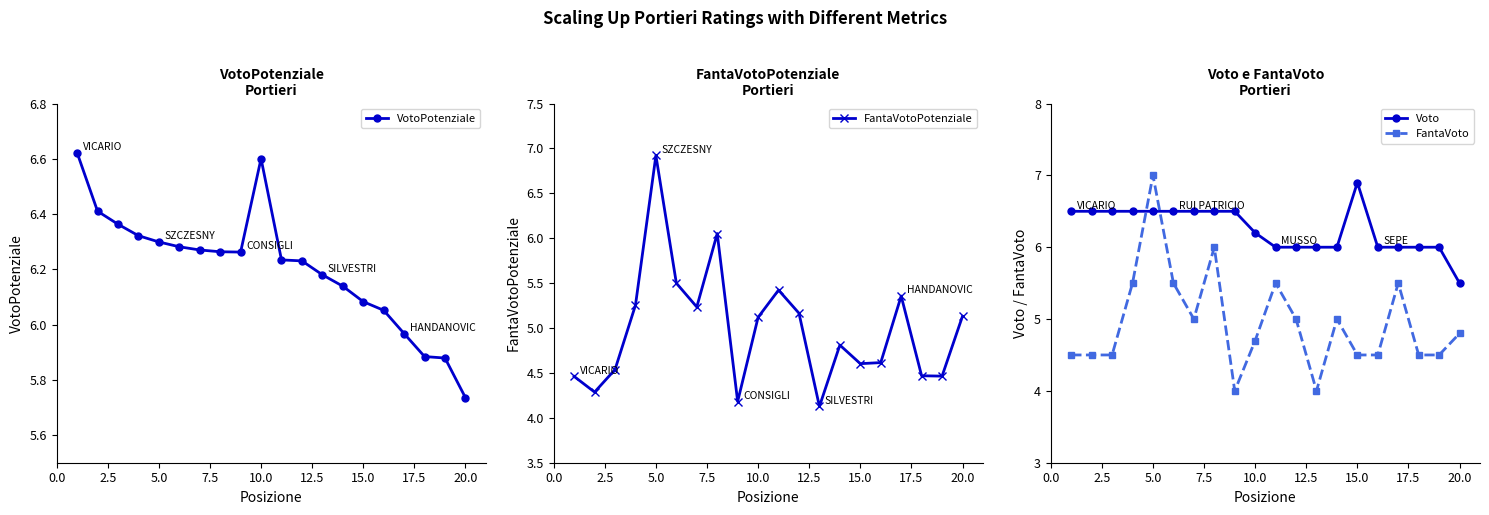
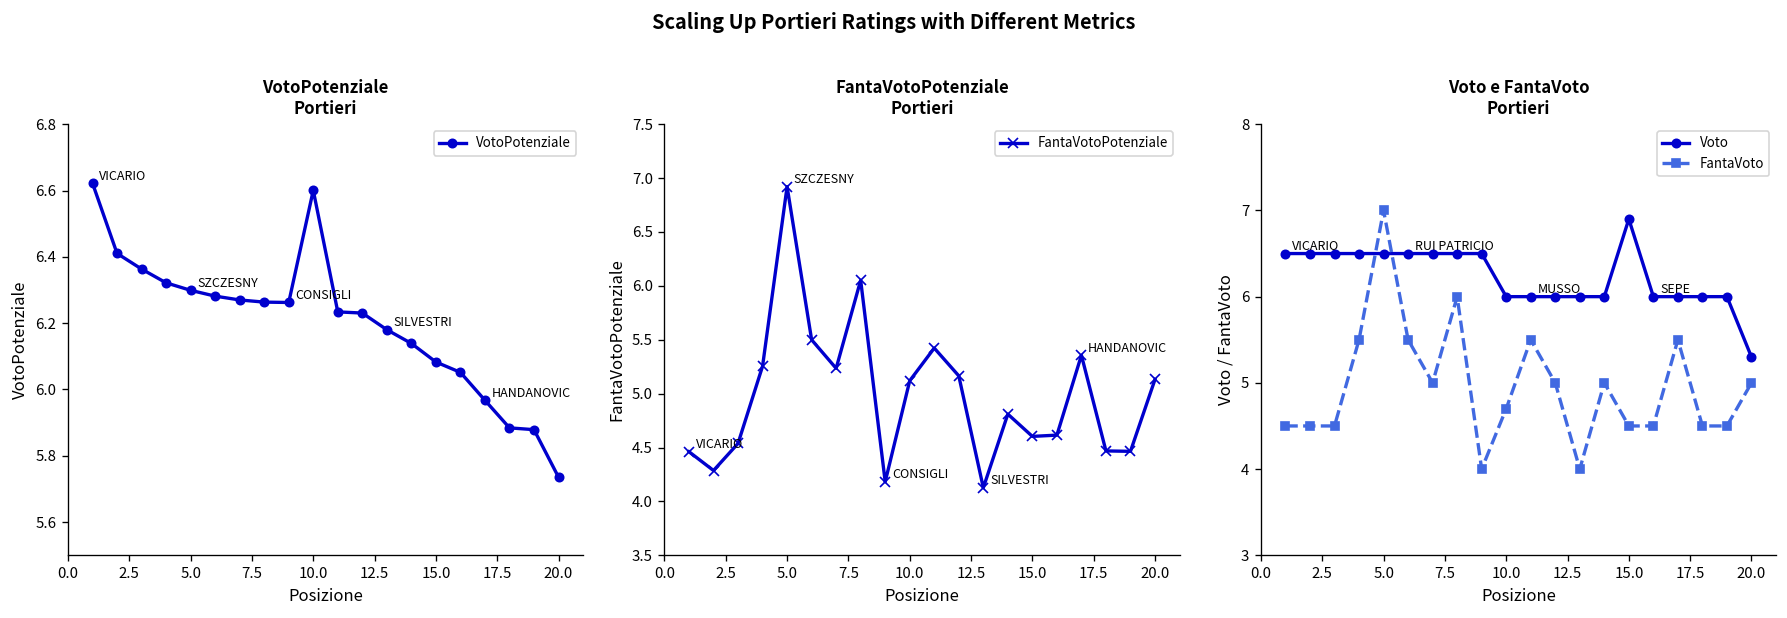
Voto e FantaVoto Portieri, Voto, 10.0: 6.2 -> 6.0
Voto e FantaVoto Portieri, Voto, 20.0: 5.5 -> 5.3
Voto e FantaVoto Portieri, FantaVoto, 20.0: 4.8 -> 5.0
